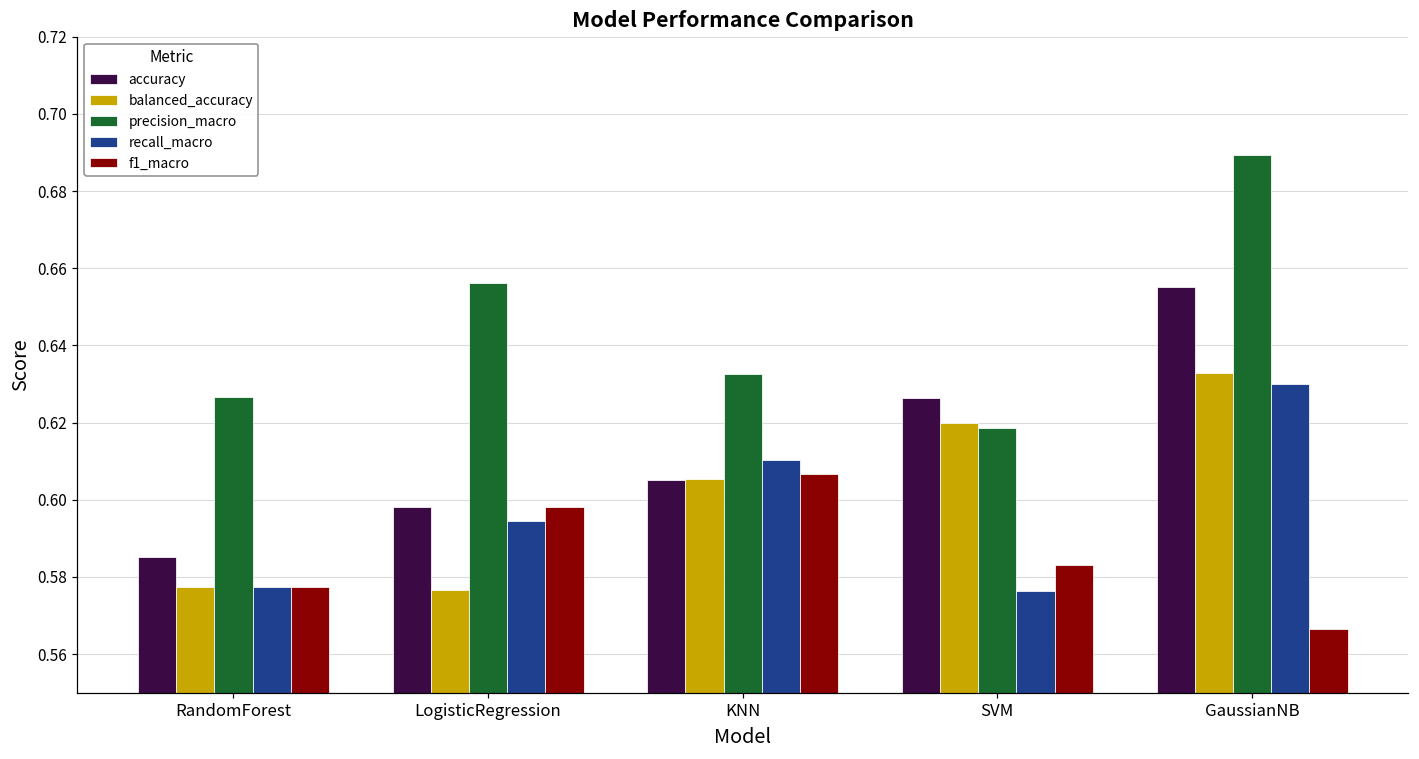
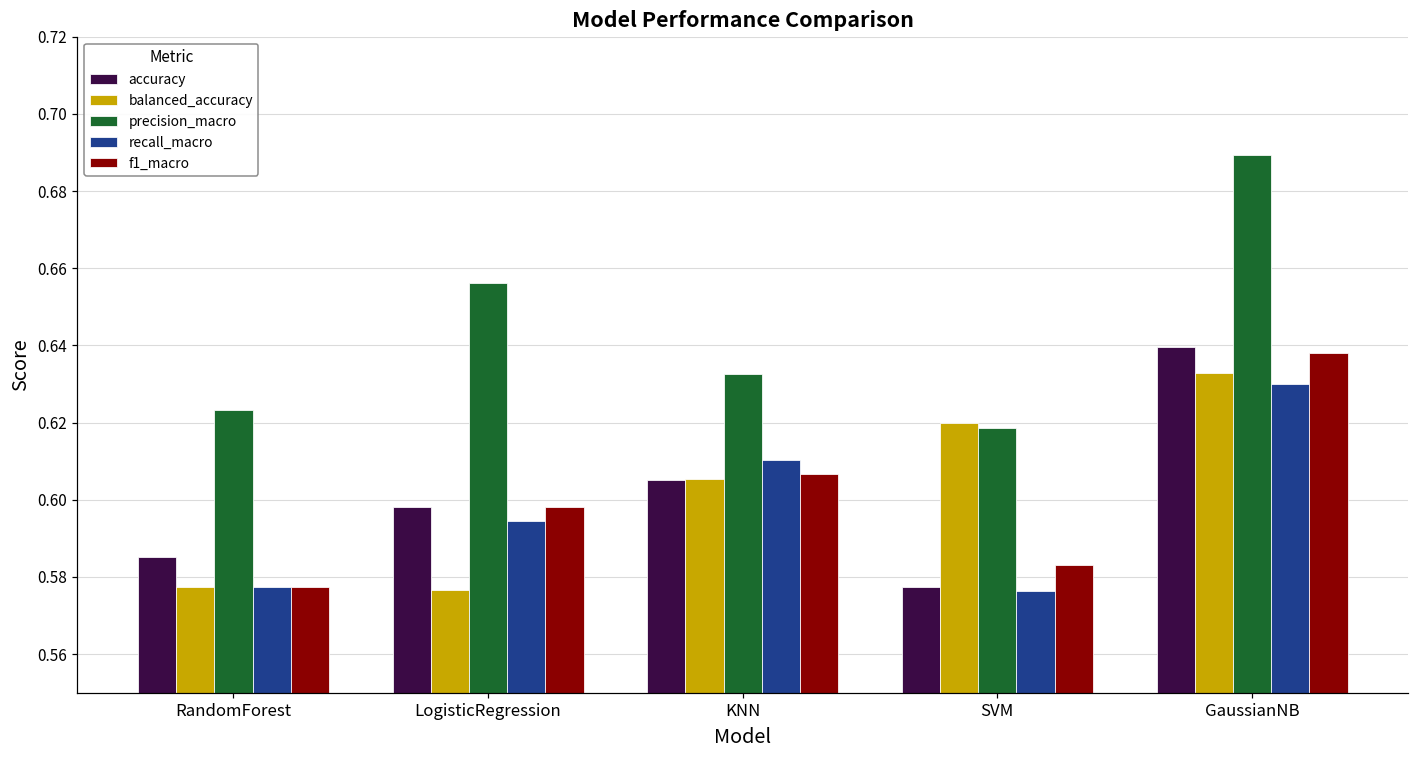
precision_macro, RandomForest: 0.627 -> 0.623
accuracy, SVM: 0.626 -> 0.577
accuracy, GaussianNB: 0.655 -> 0.640
f1_macro, GaussianNB: 0.566 -> 0.638
